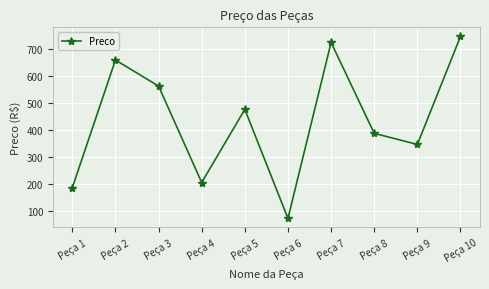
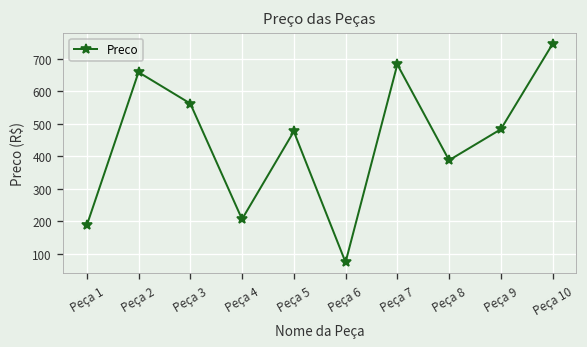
Peça 7: 720 -> 680
Peça 9: 350 -> 480
